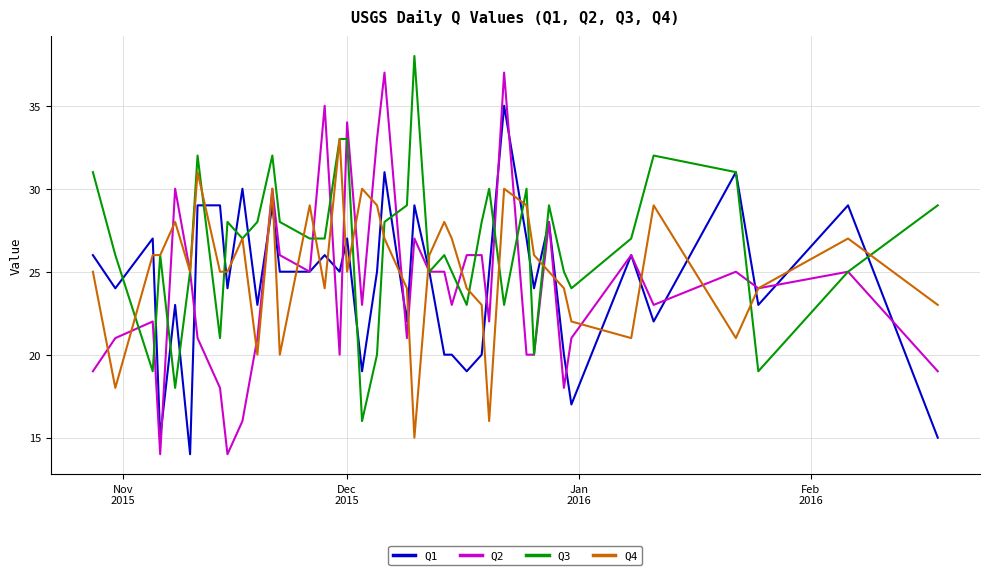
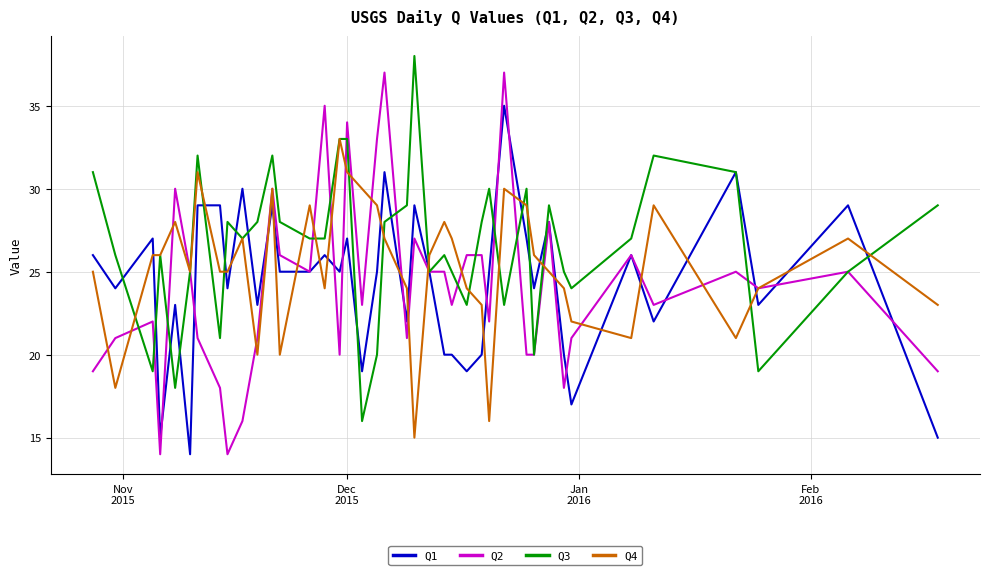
Q4, Dec 2015: 25 -> 31
